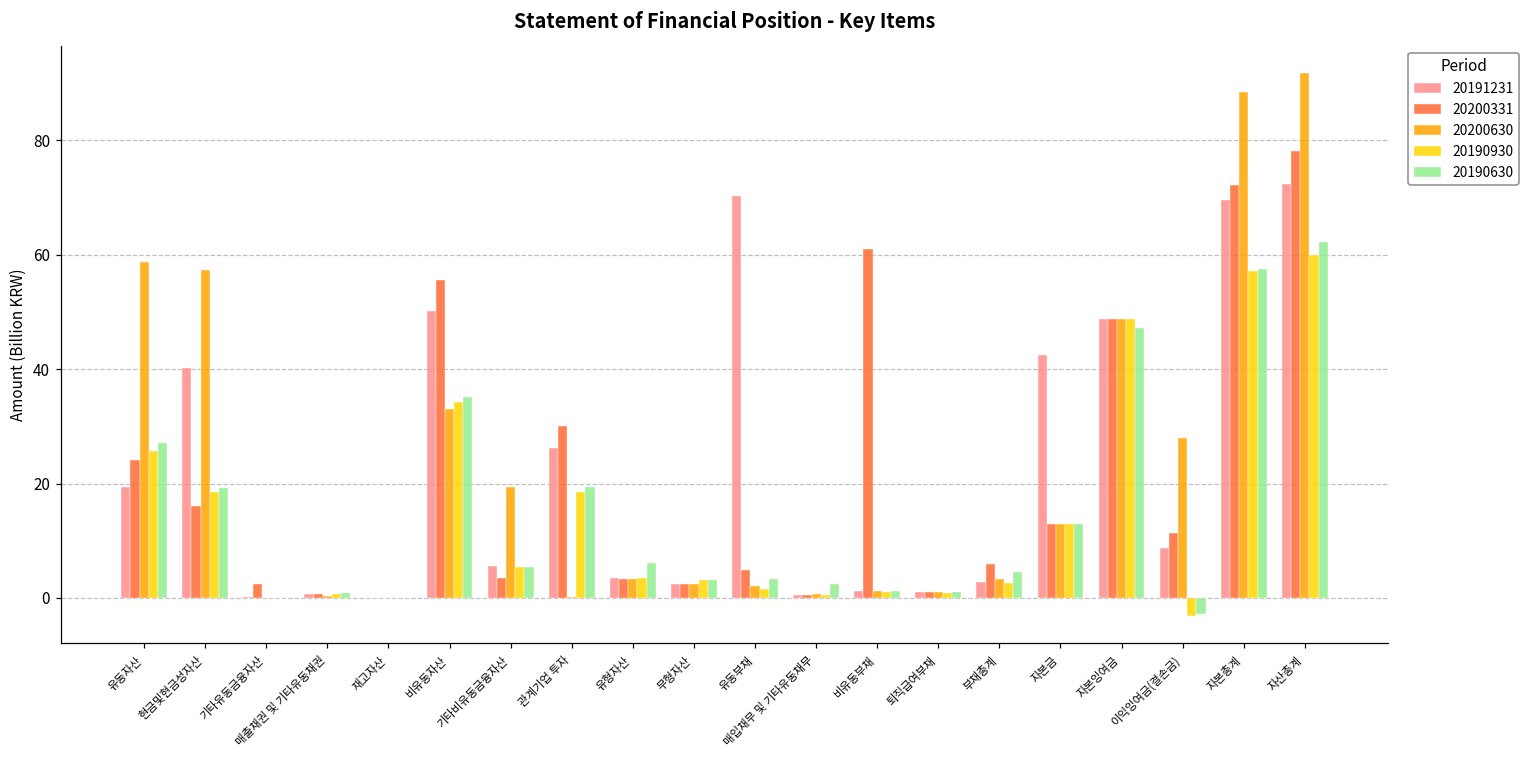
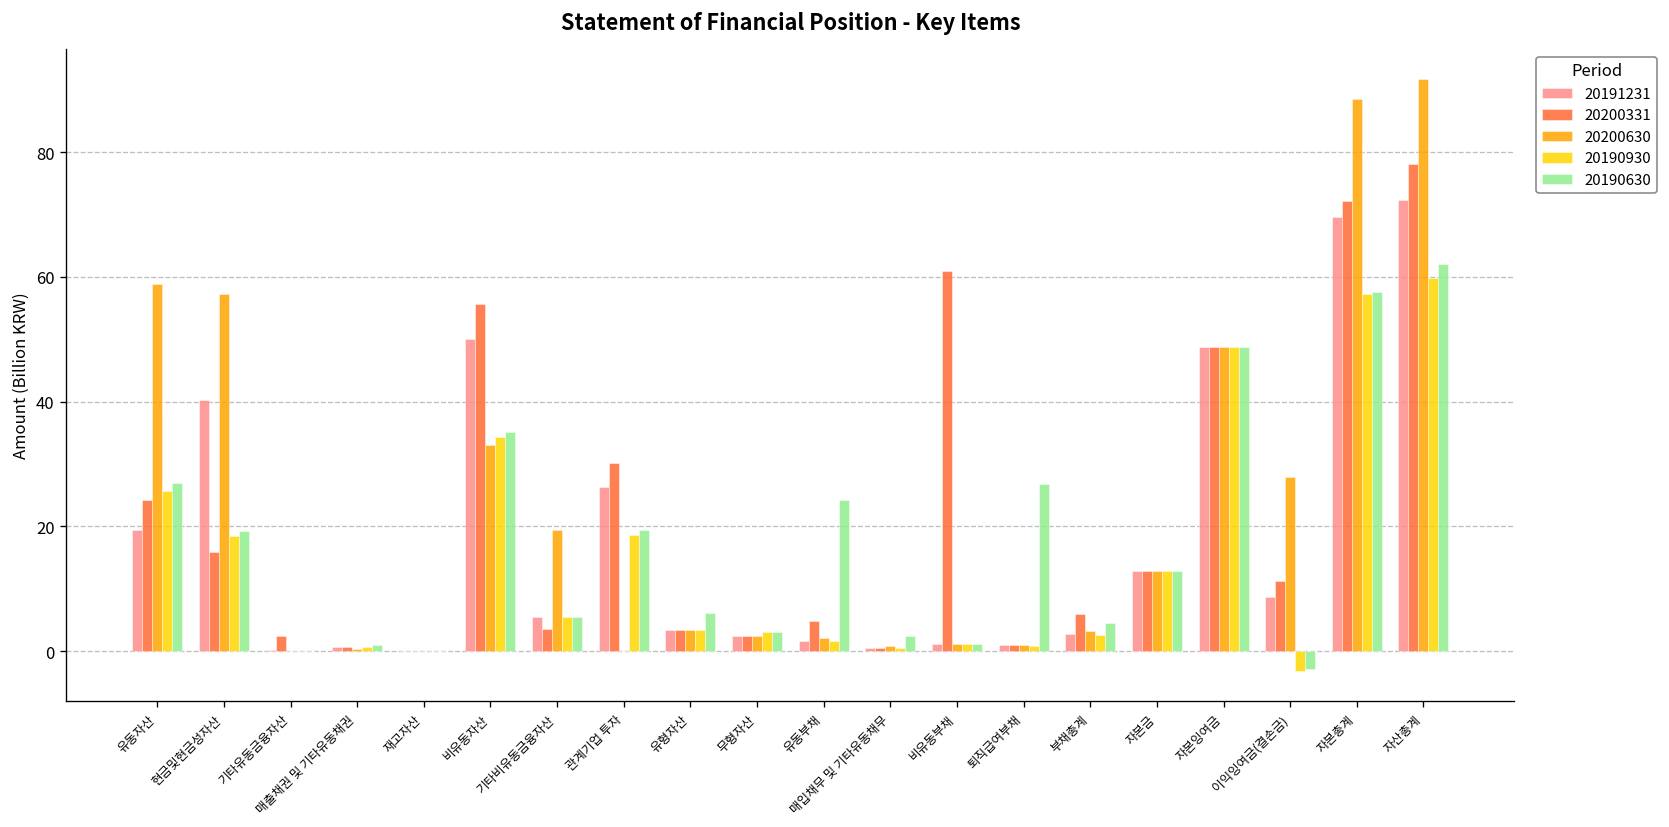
20191231, 유동부채: 70 -> 2
20190630, 유동부채: 3 -> 24
20190630, 퇴직급여부채: 1 -> 27
20191231, 자본금: 42 -> 13
20190630, 자본잉여금: 47 -> 49
